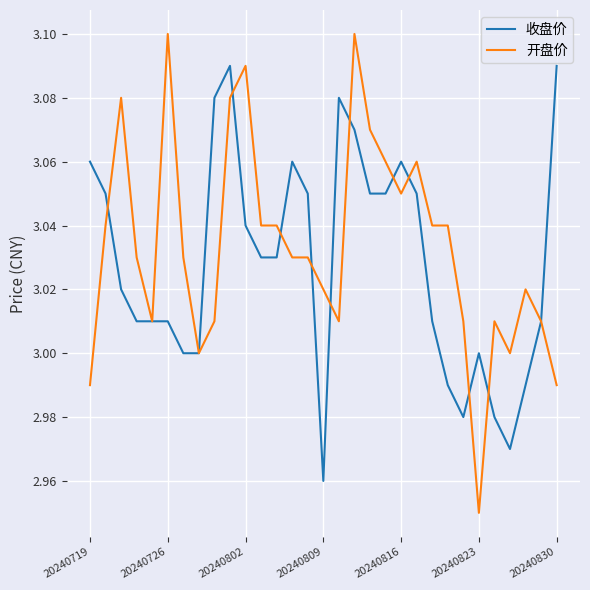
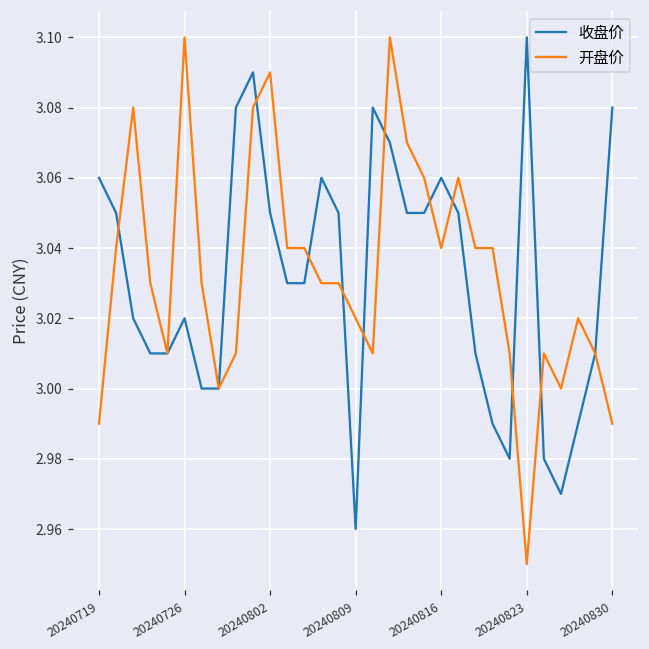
收盘价, 20240726: 3.01 -> 3.02
收盘价, 20240802: 3.04 -> 3.05
开盘价, 20240816: 3.05 -> 3.04
收盘价, 20240823: 3.0 -> 3.1
收盘价, 20240830: 3.09 -> 3.08
